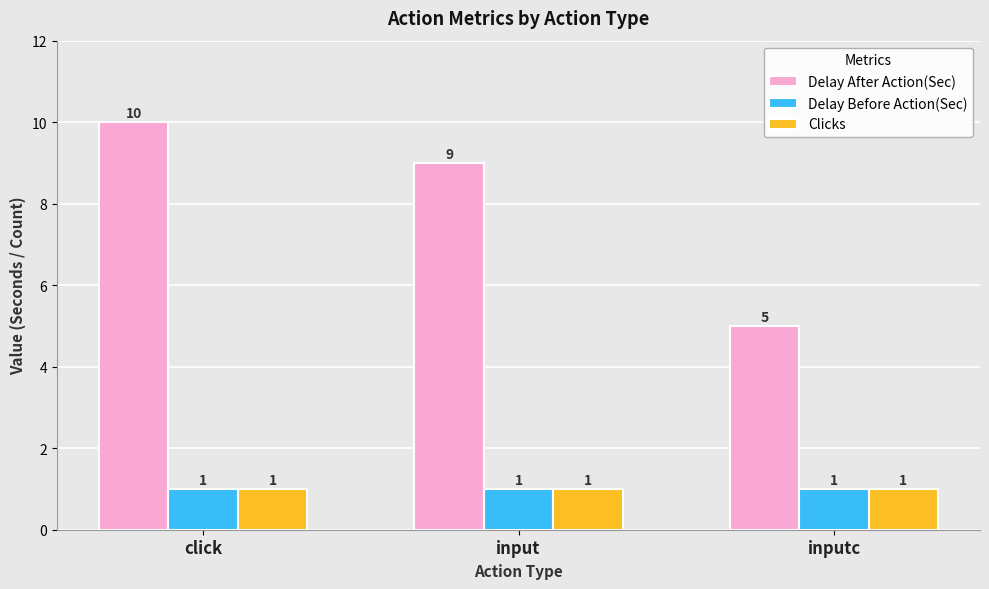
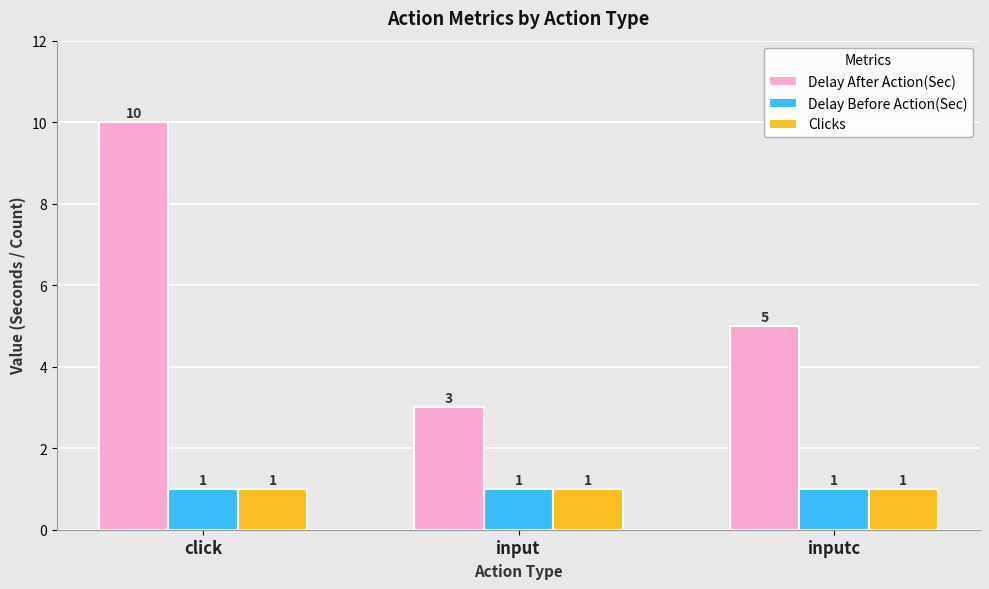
Delay After Action(Sec), input: 9 -> 3
